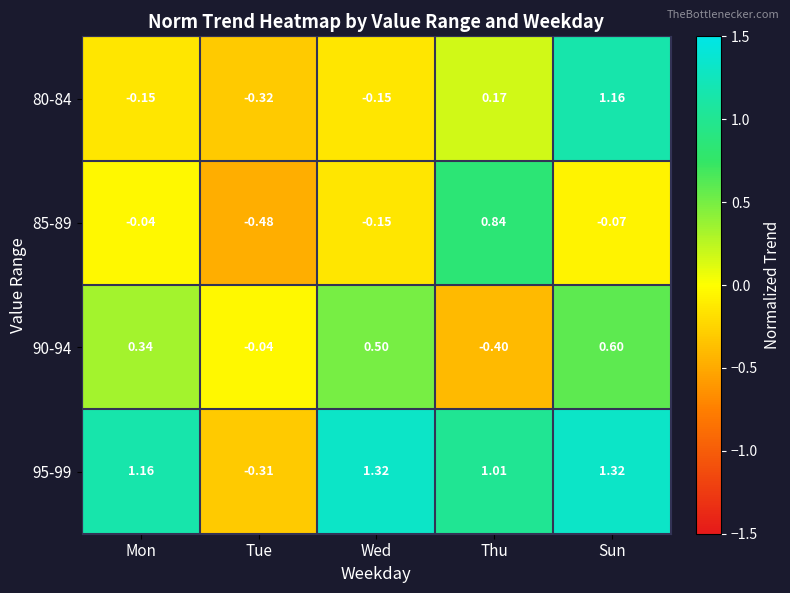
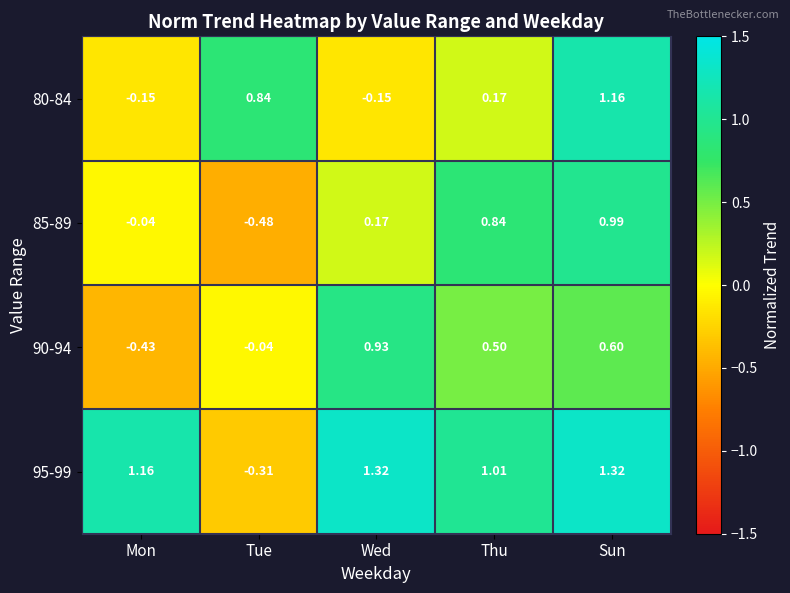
80-84, Tue: -0.32 -> 0.84
85-89, Wed: -0.15 -> 0.17
85-89, Sun: -0.07 -> 0.99
90-94, Mon: 0.34 -> -0.43
90-94, Wed: 0.50 -> 0.93
90-94, Thu: -0.40 -> 0.50
